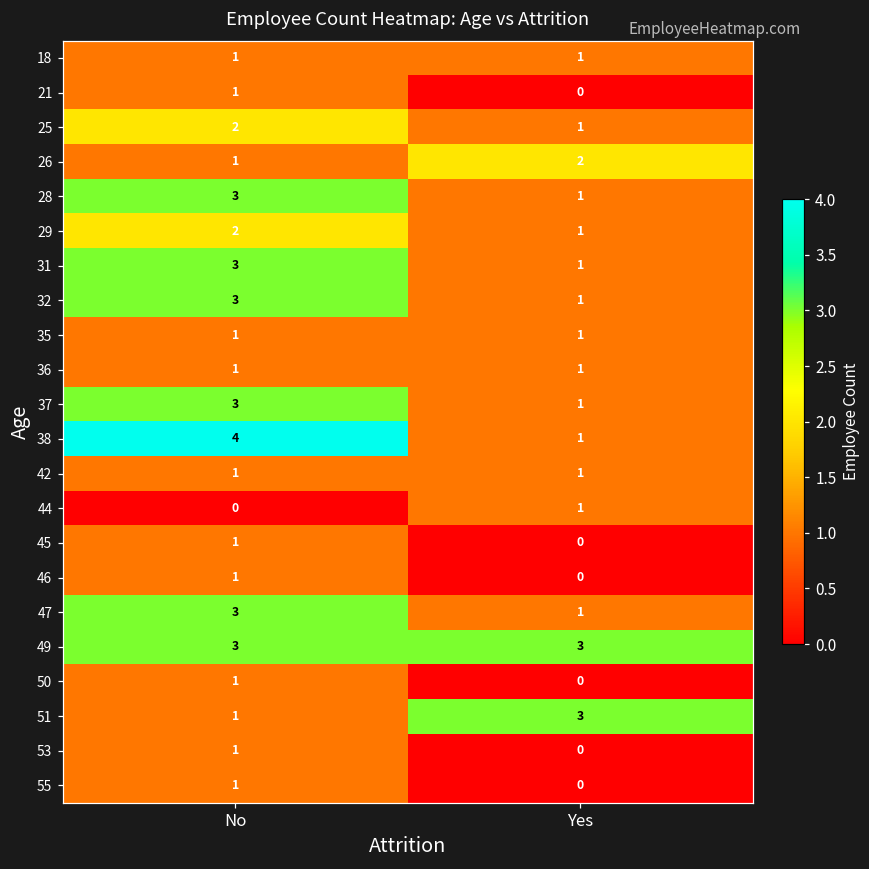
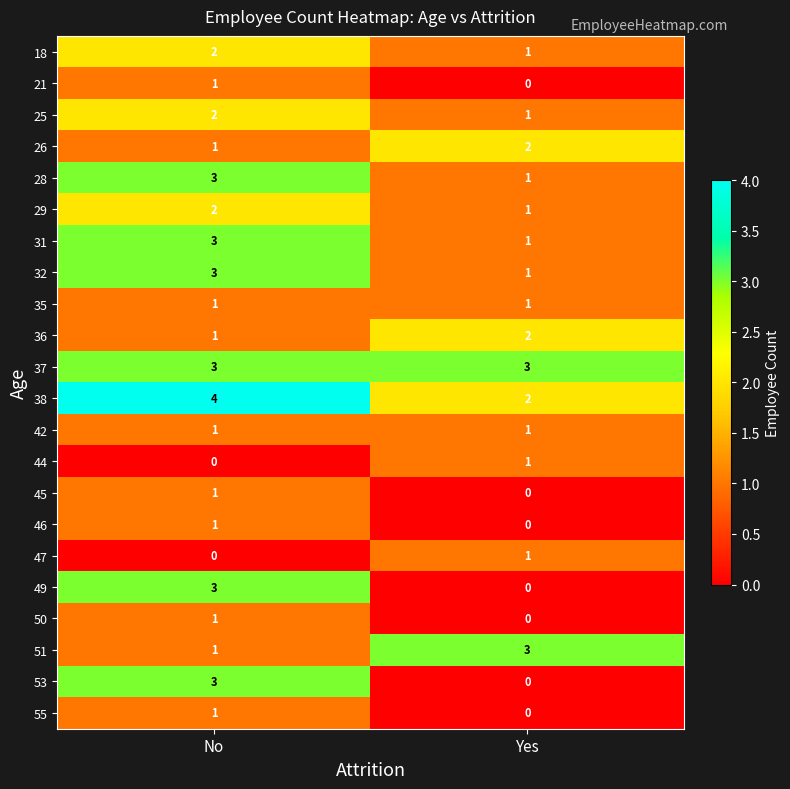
18, No: 1 -> 2
36, Yes: 1 -> 2
37, Yes: 1 -> 3
38, Yes: 1 -> 2
47, No: 3 -> 0
49, Yes: 3 -> 0
53, No: 1 -> 3
